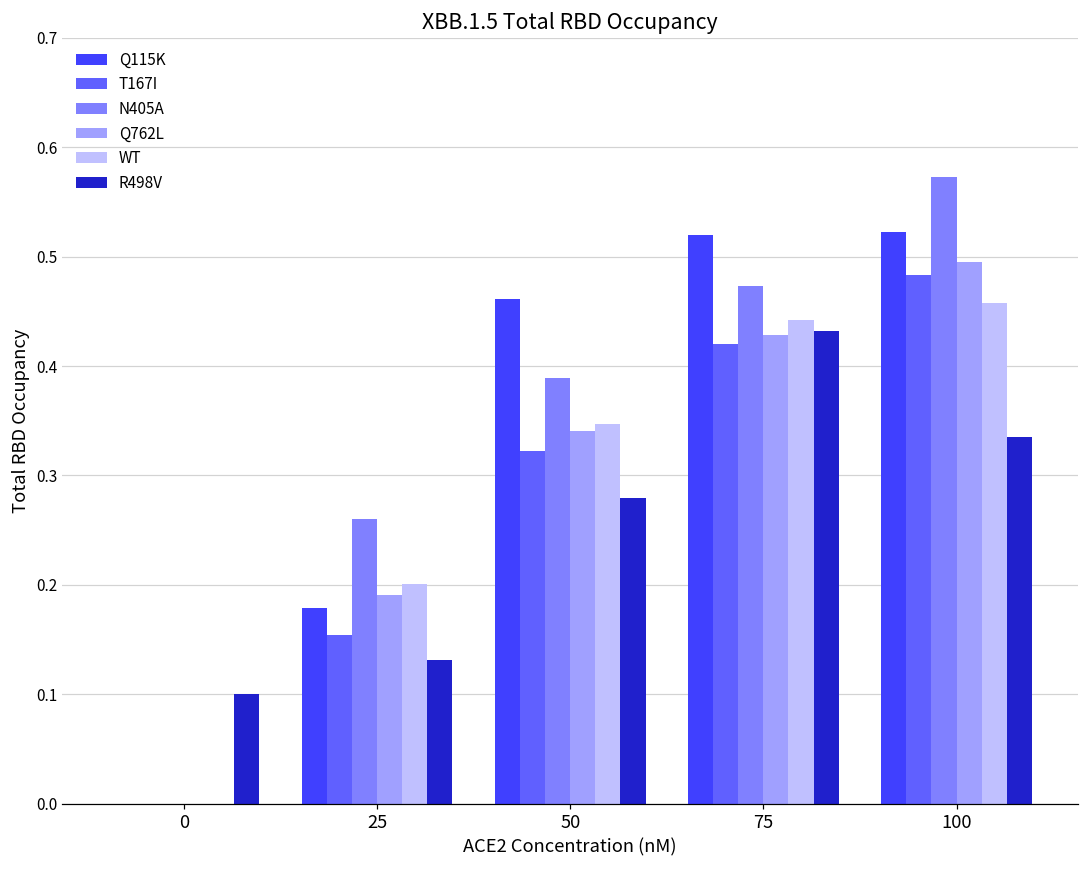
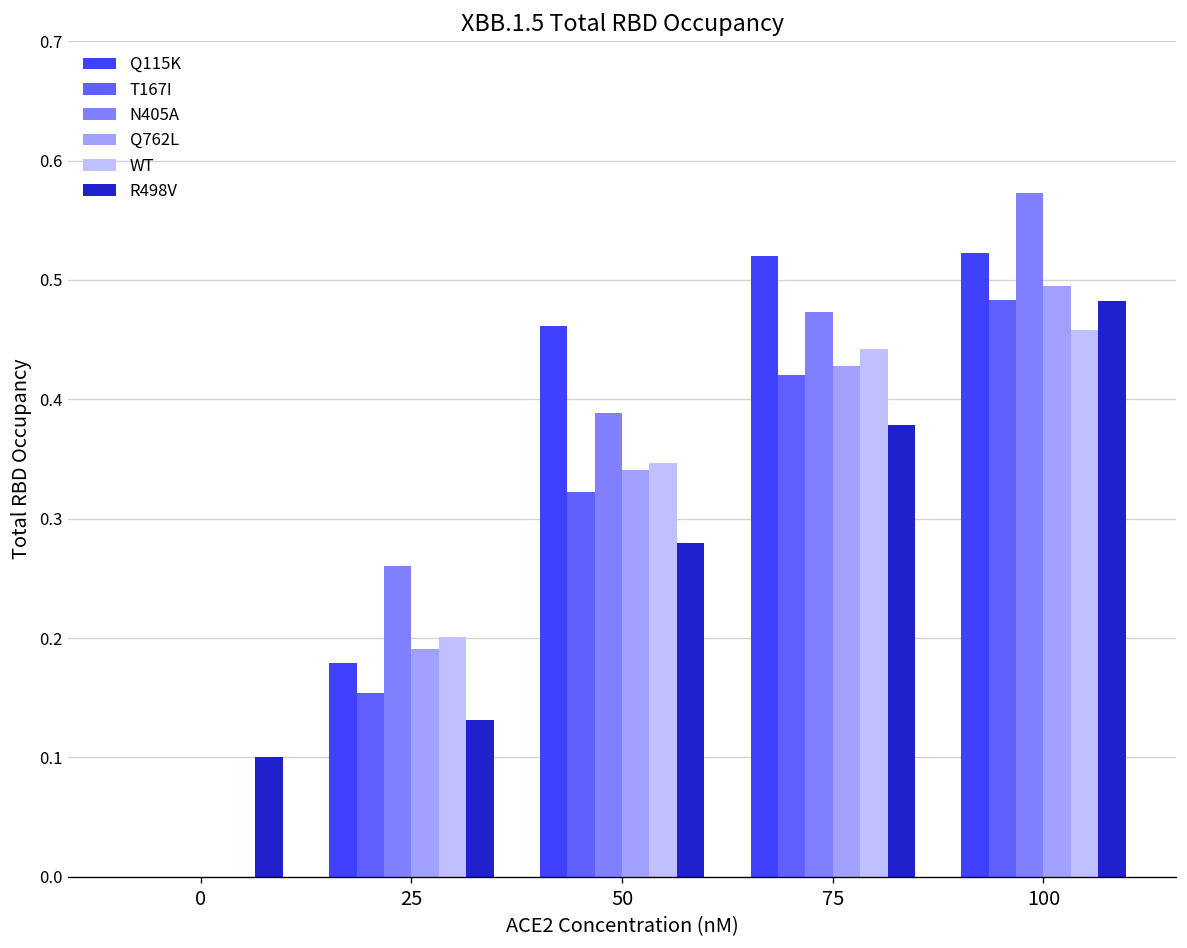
R498V, 75: 0.43 -> 0.38
R498V, 100: 0.34 -> 0.48
